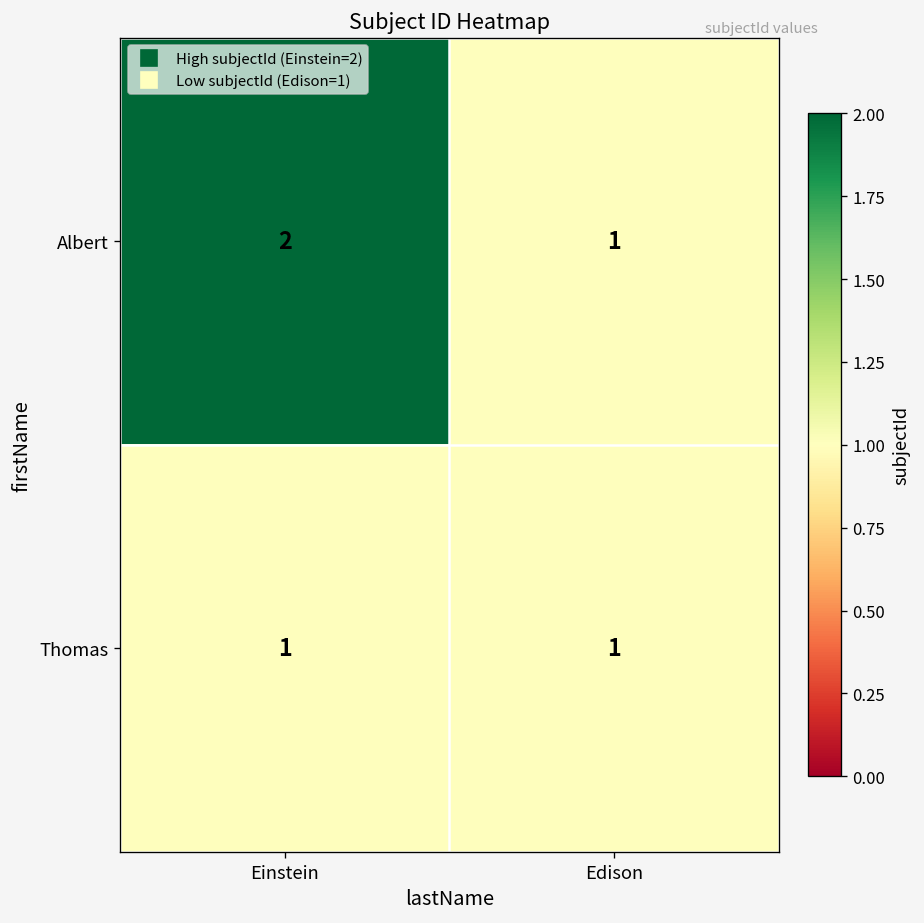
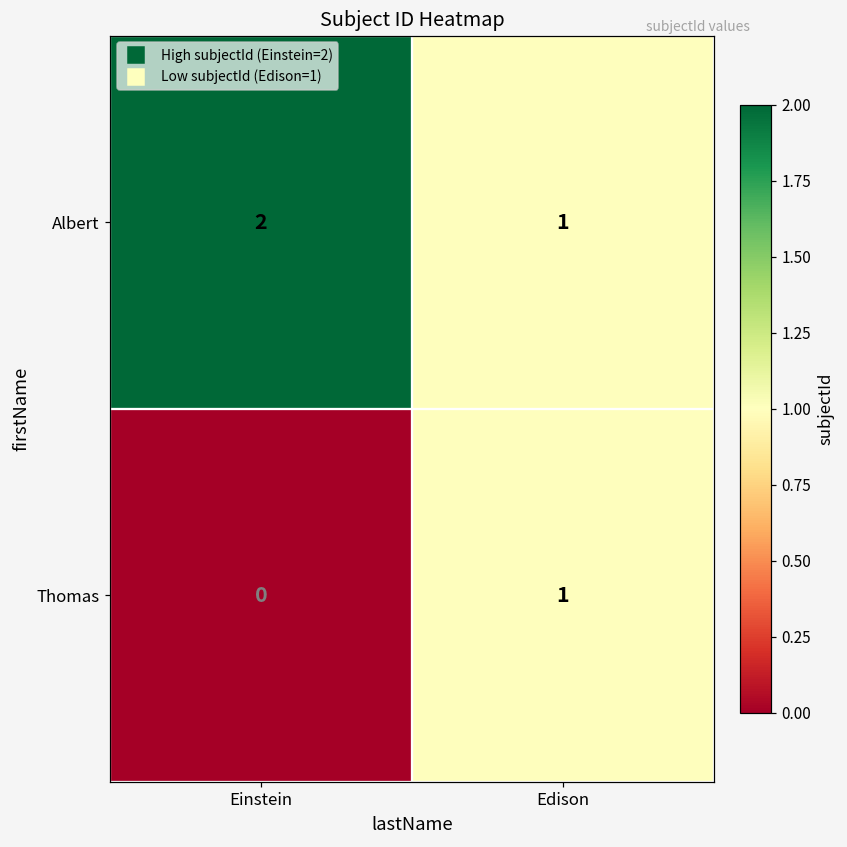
Thomas, Einstein: 1 -> 0
